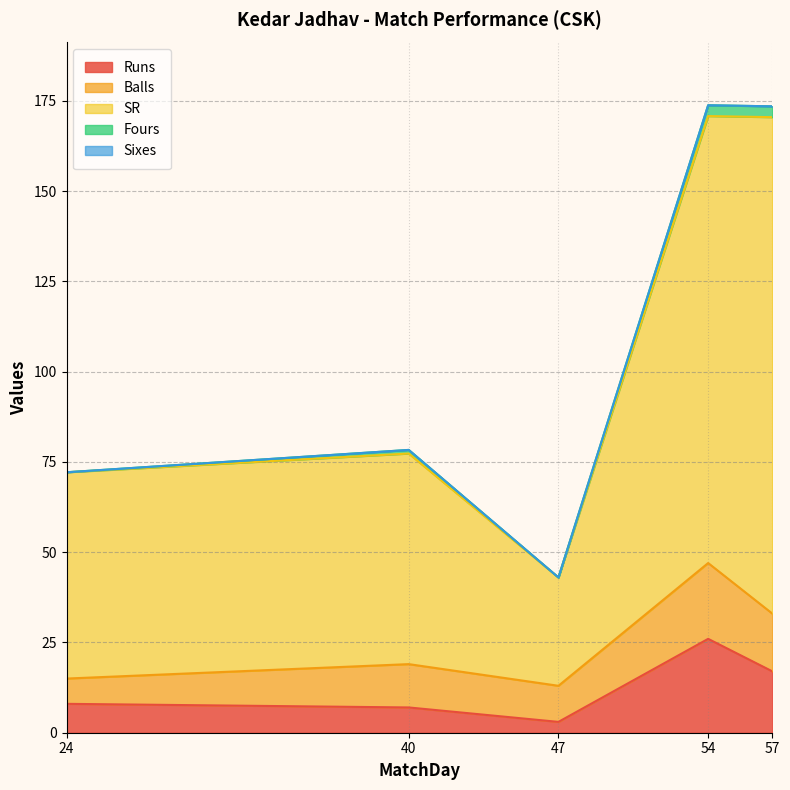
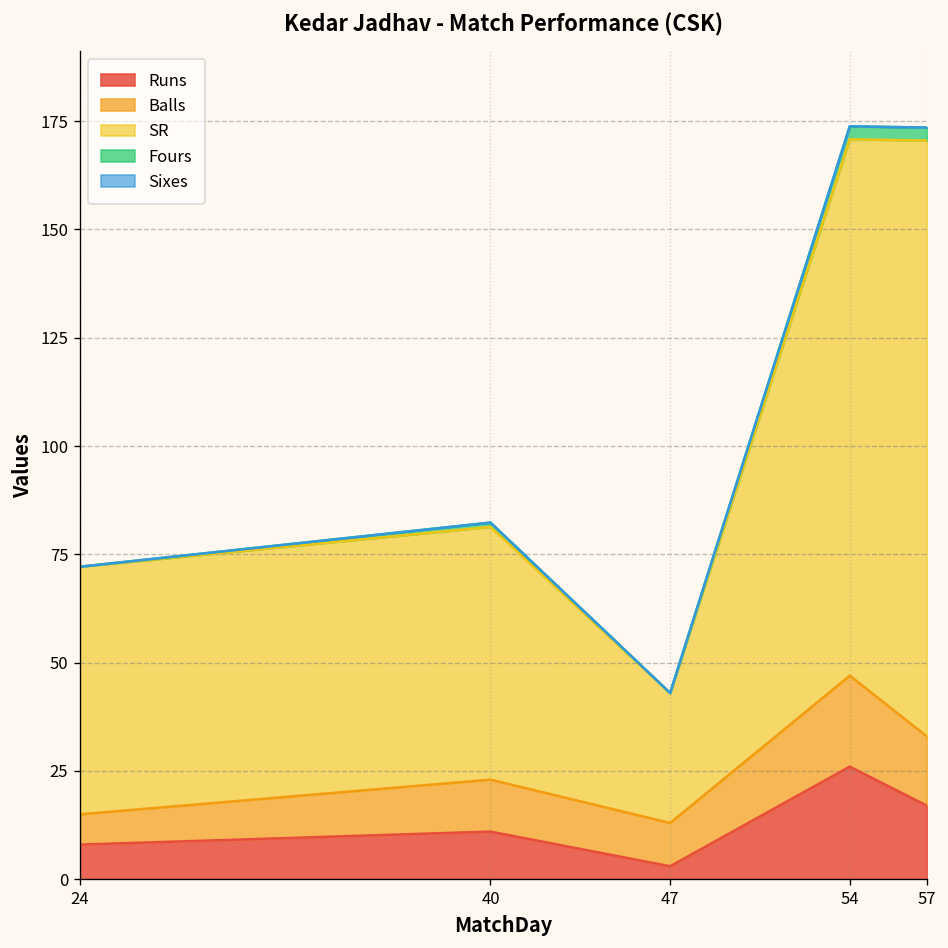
Runs, 40: 7 -> 11
